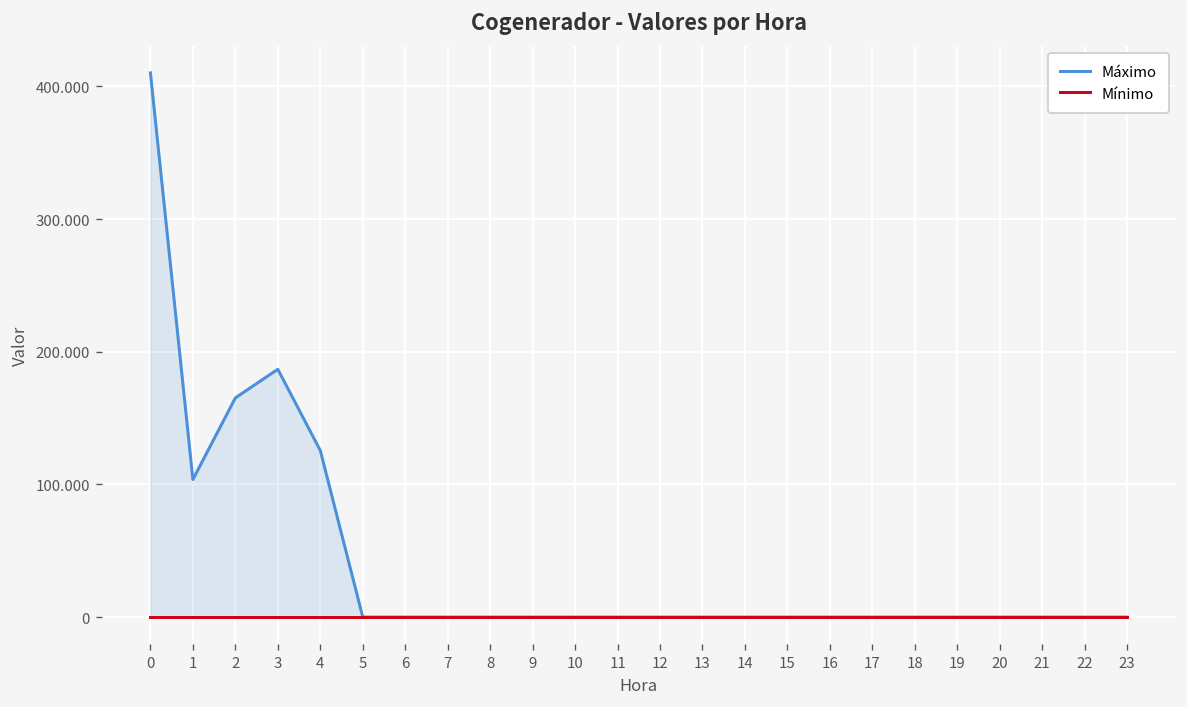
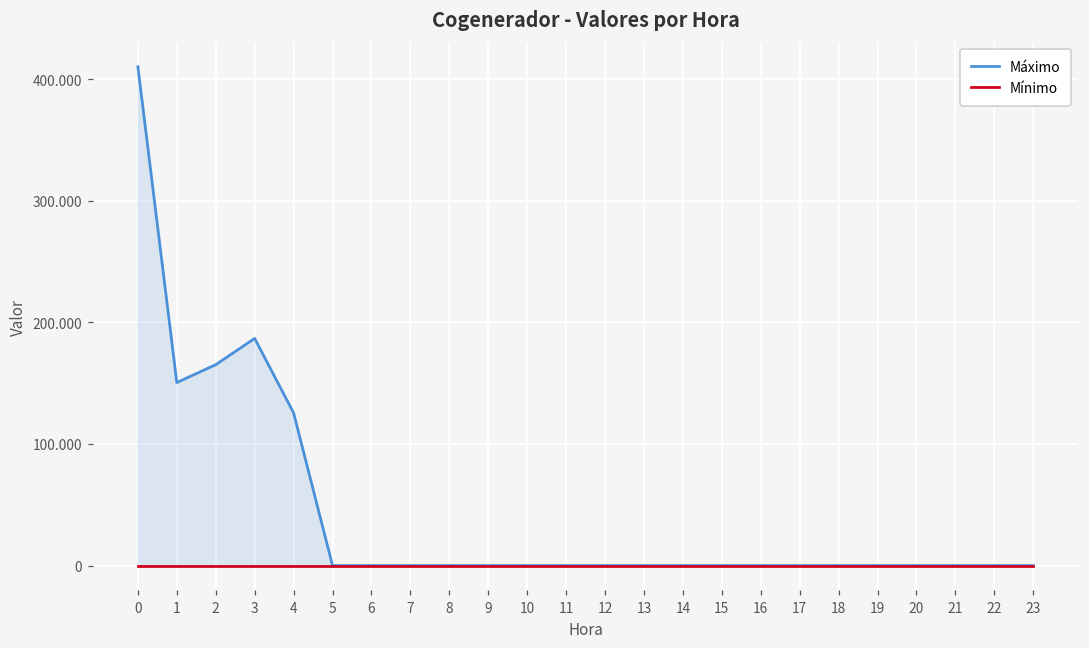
Máximo, 1: 104 -> 150
